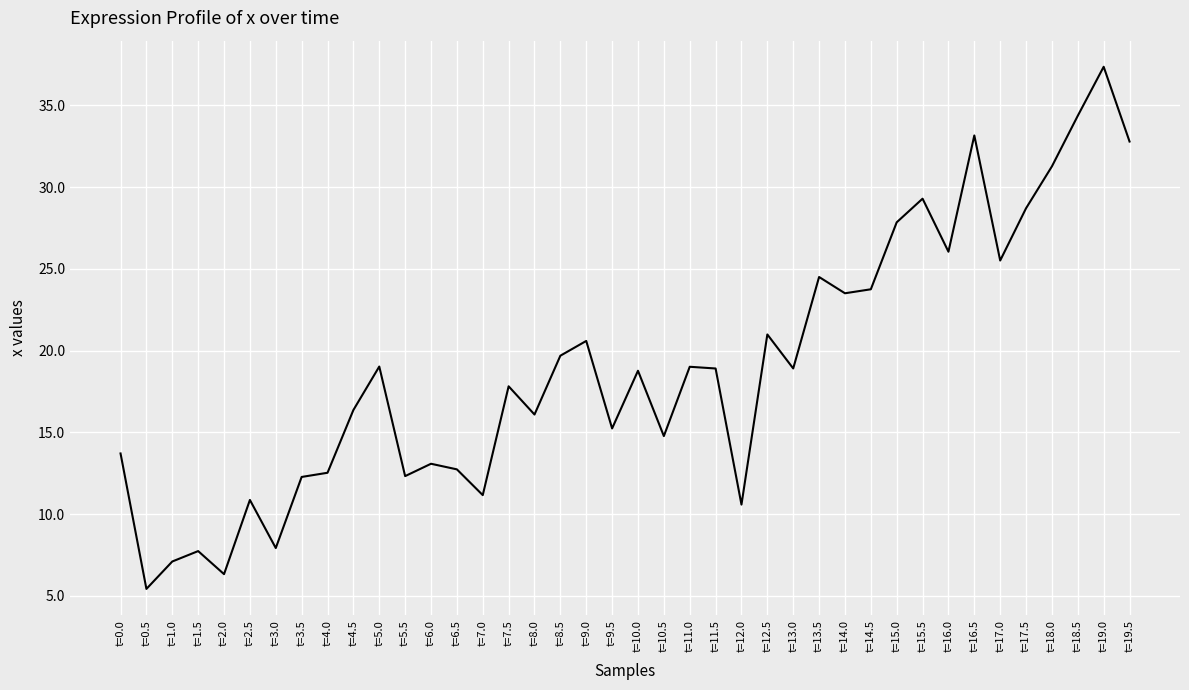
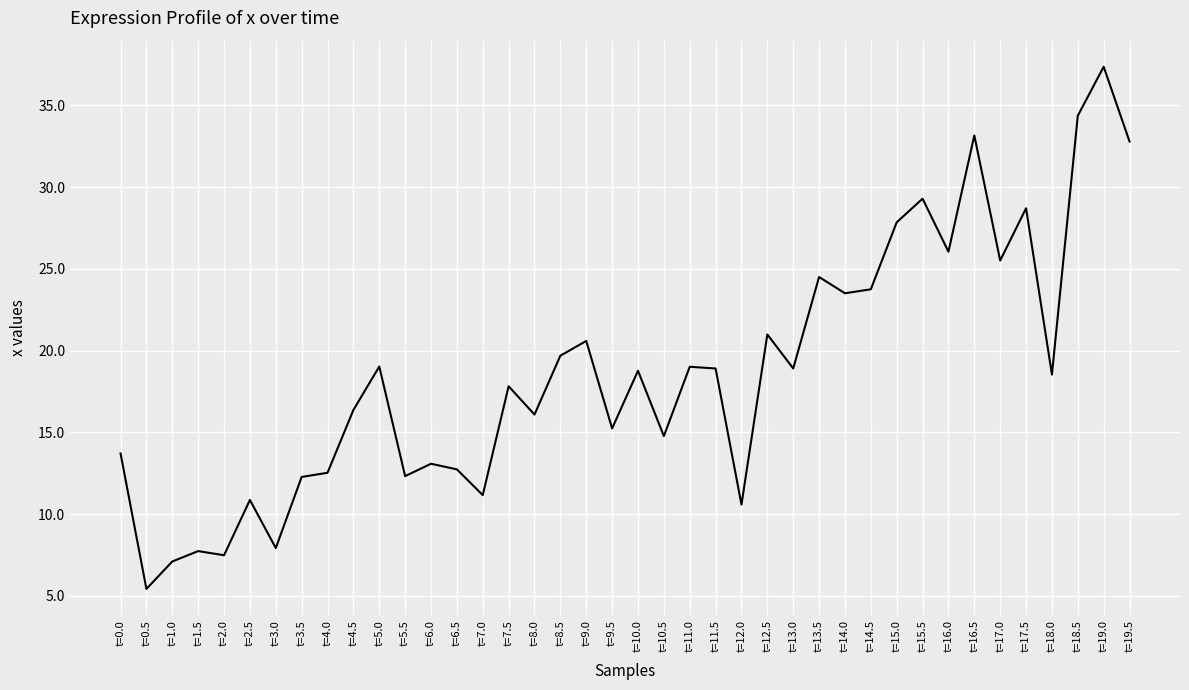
t=2.0: 6.3 -> 7.5
t=18.0: 31.3 -> 18.5
